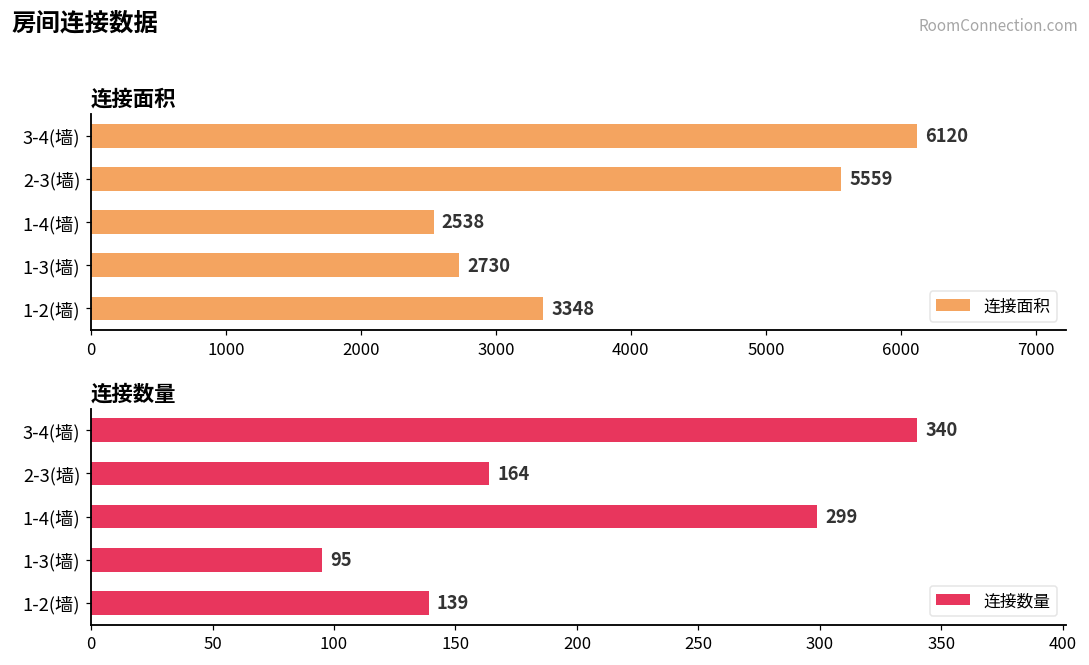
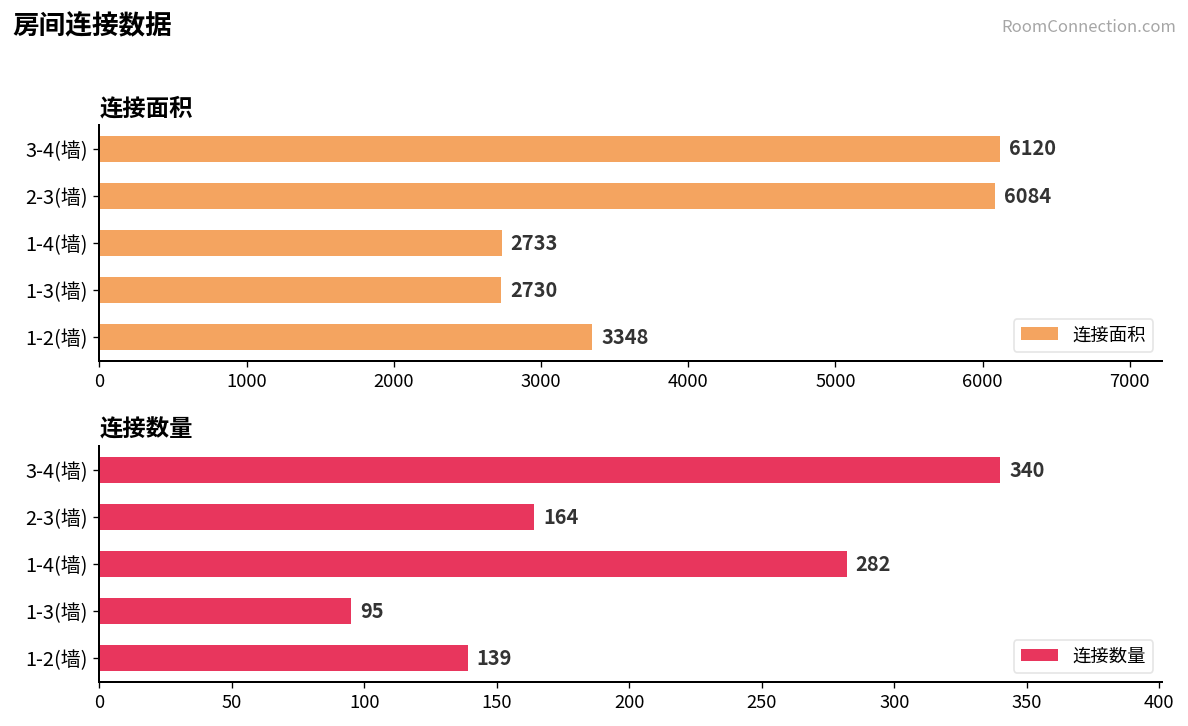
连接面积, 2-3(墙): 5559 -> 6084
连接面积, 1-4(墙): 2538 -> 2733
连接数量, 1-4(墙): 299 -> 282
